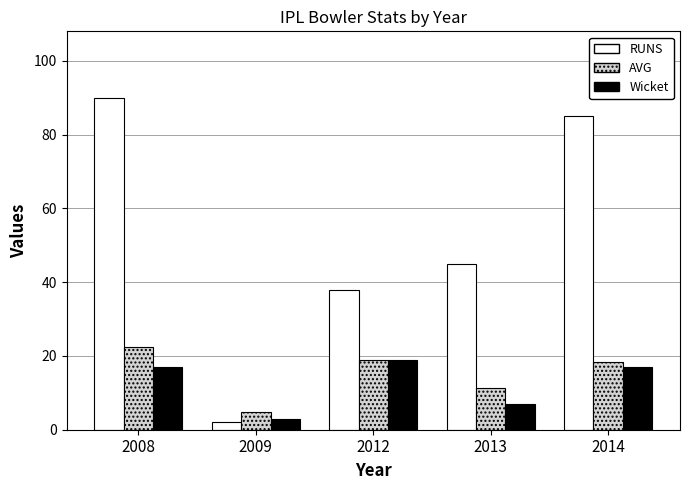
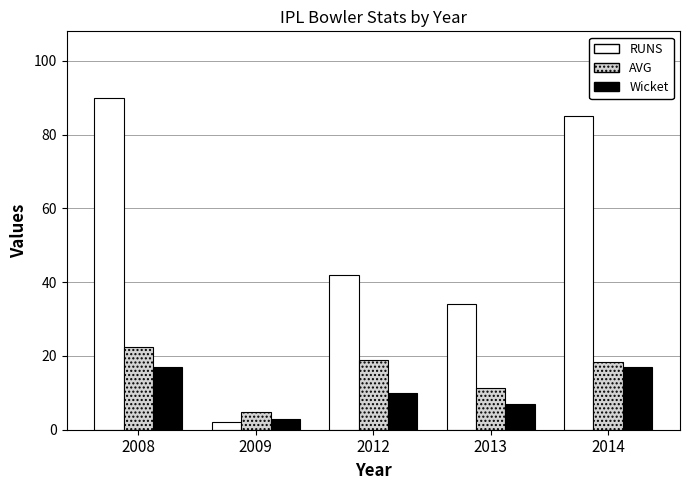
RUNS, 2012: 38 -> 42
Wicket, 2012: 19 -> 10
RUNS, 2013: 45 -> 34
